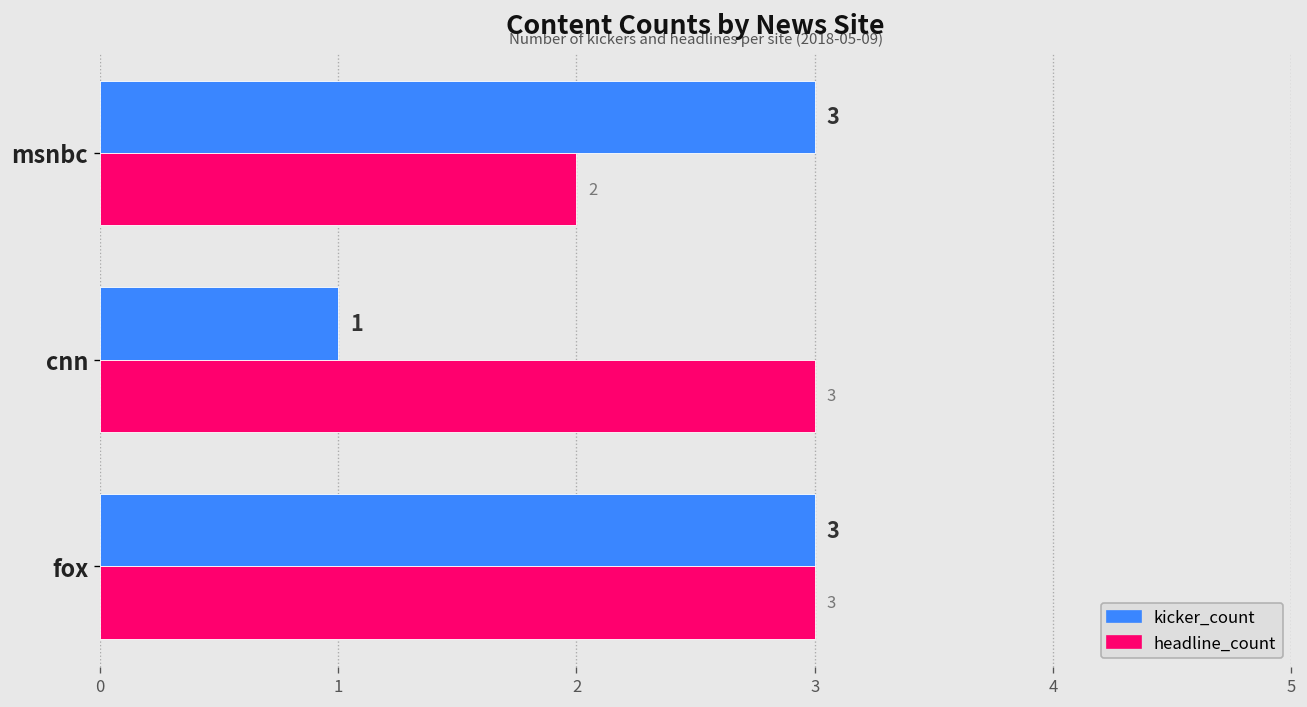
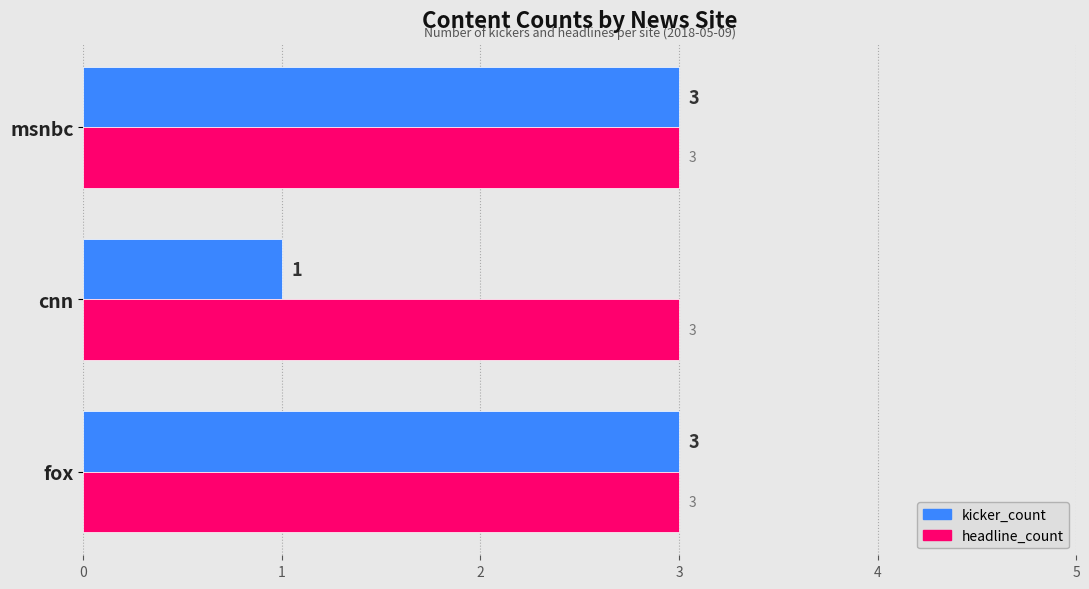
headline_count, msnbc: 2 -> 3
